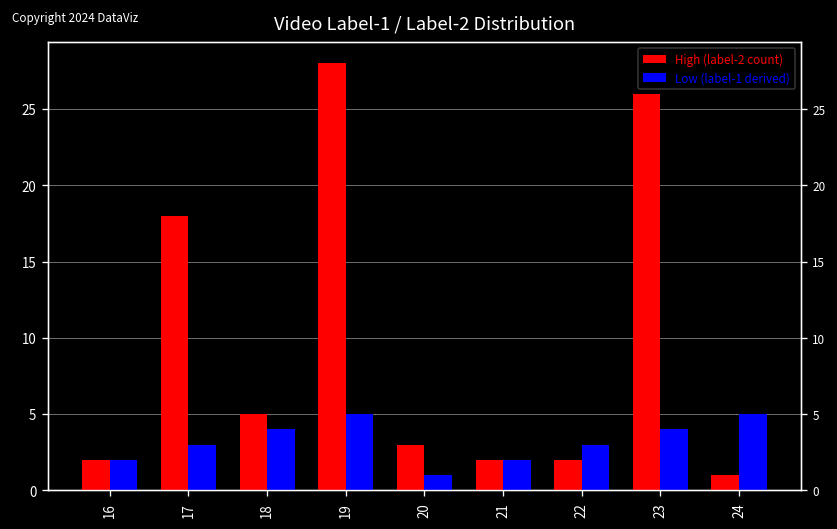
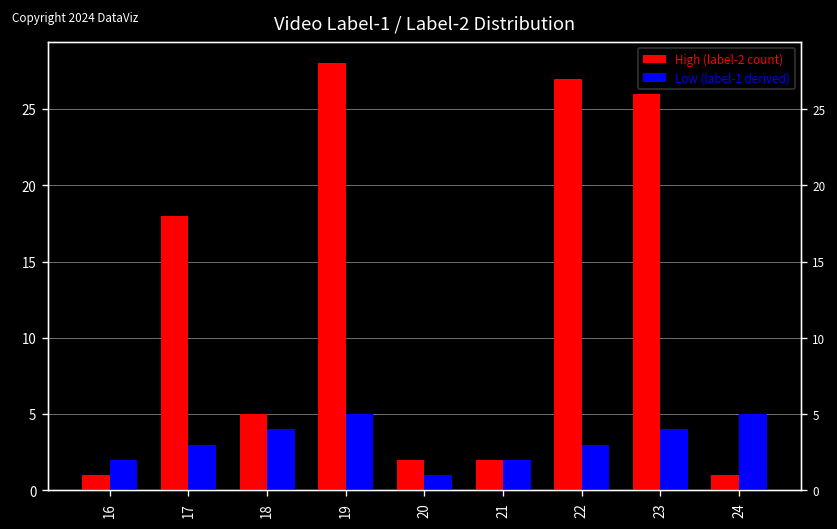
High (label-2 count), 16: 2 -> 1
High (label-2 count), 20: 3 -> 2
High (label-2 count), 22: 2 -> 27
